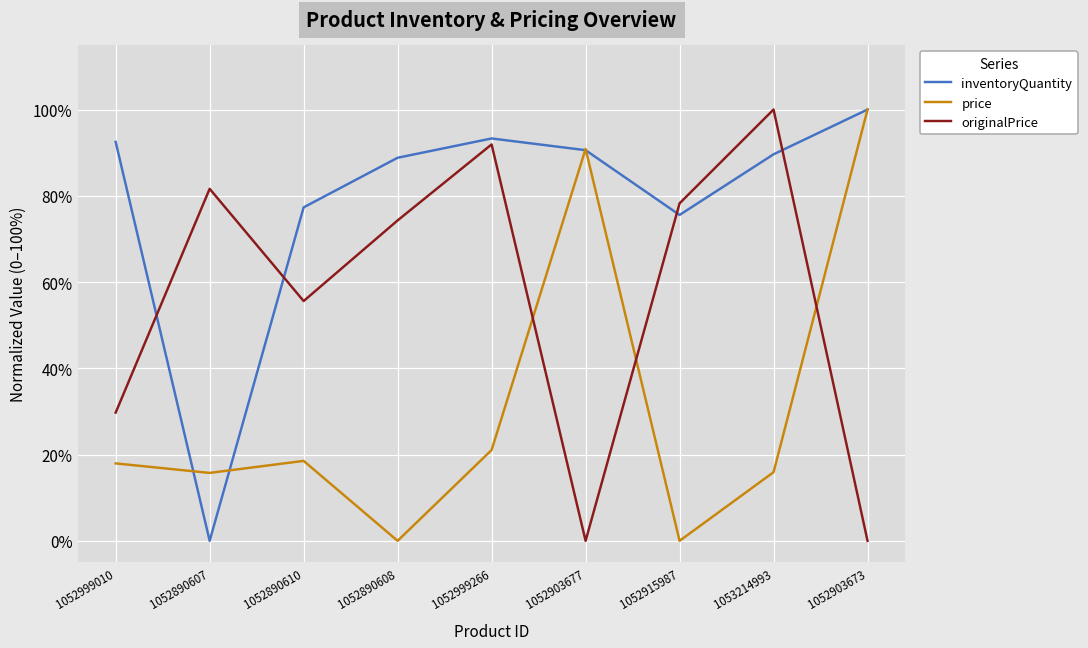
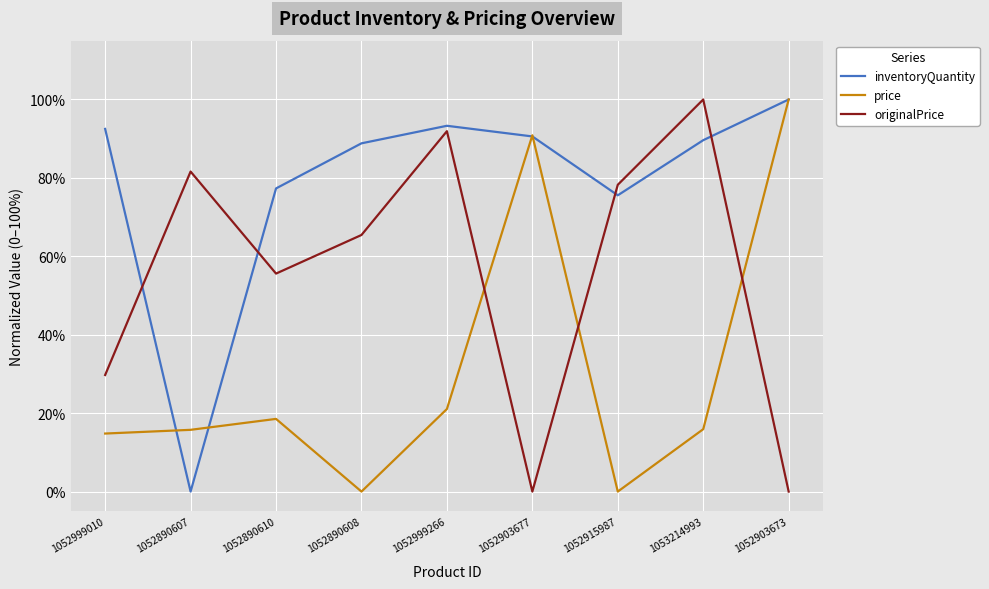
price, 1052999010: 18% -> 15%
originalPrice, 1052890608: 74% -> 65%
